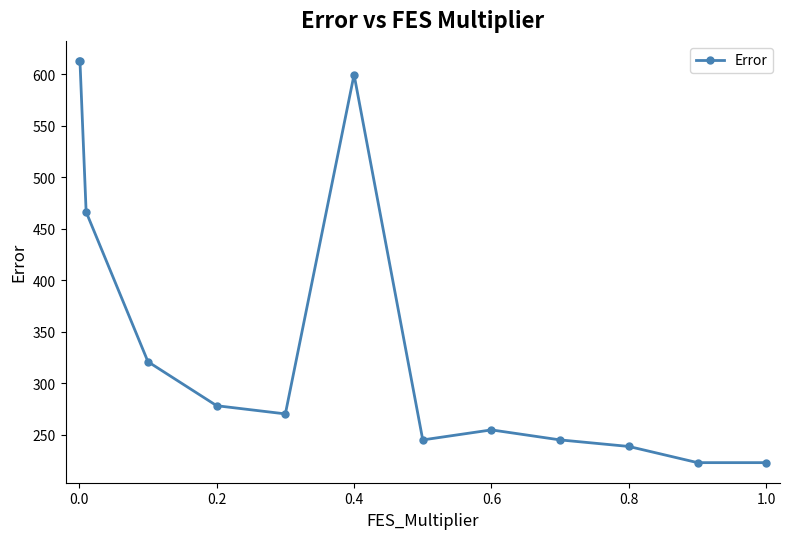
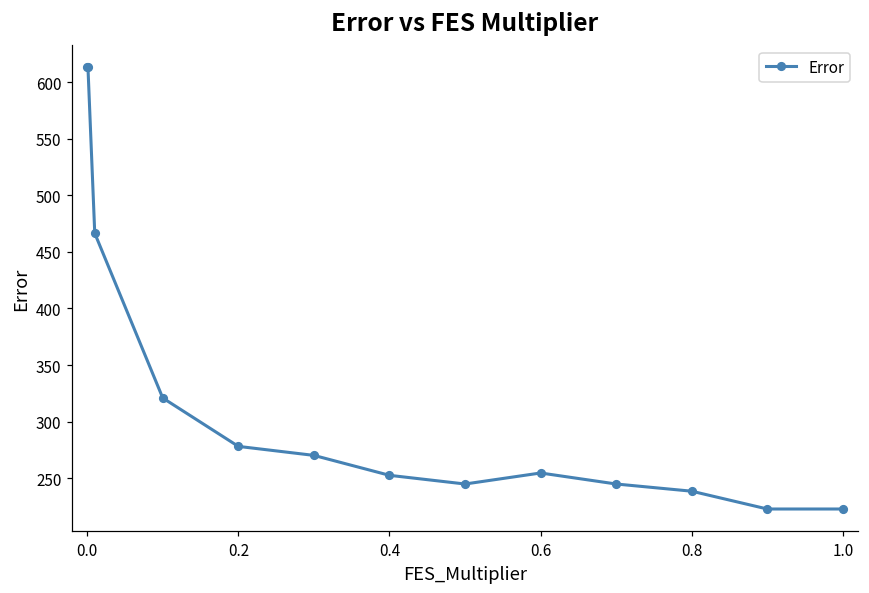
0.4: 600 -> 253
